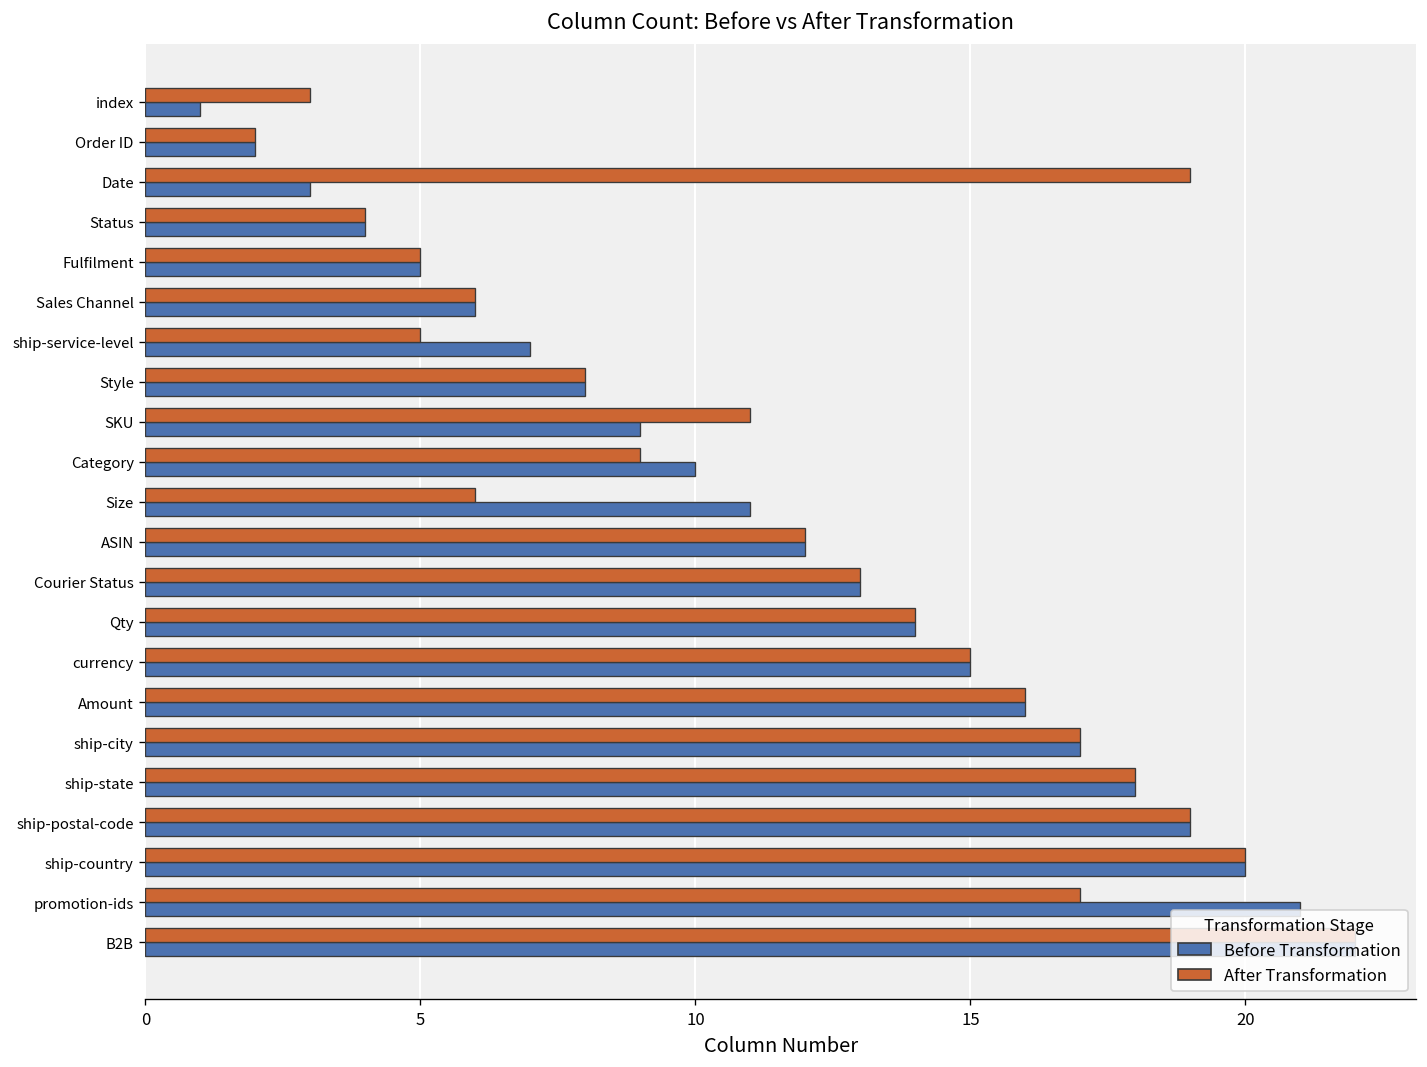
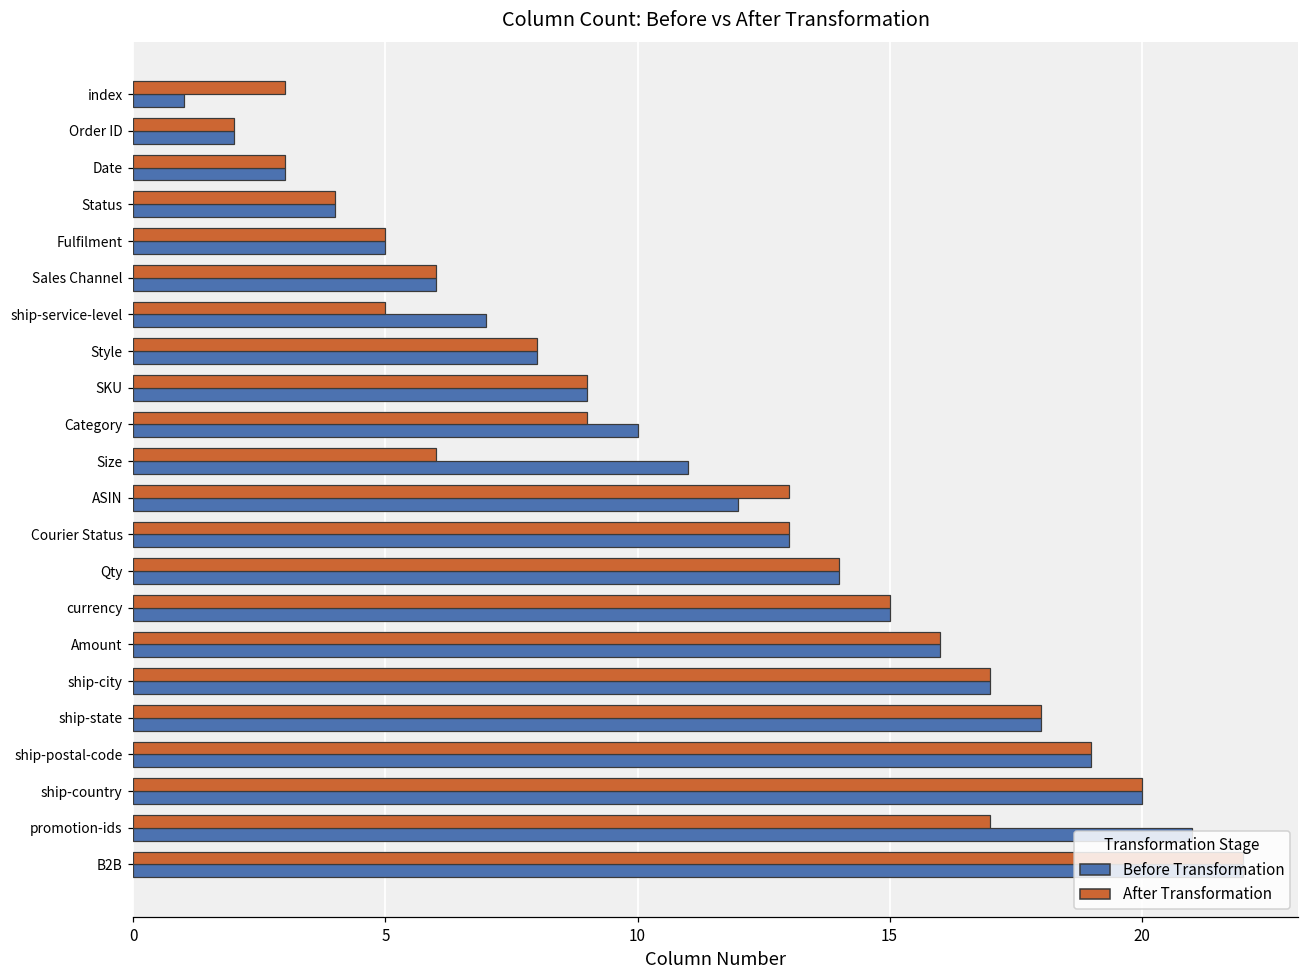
After Transformation, Date: 19 -> 3
After Transformation, SKU: 11 -> 9
After Transformation, ASIN: 12 -> 13
